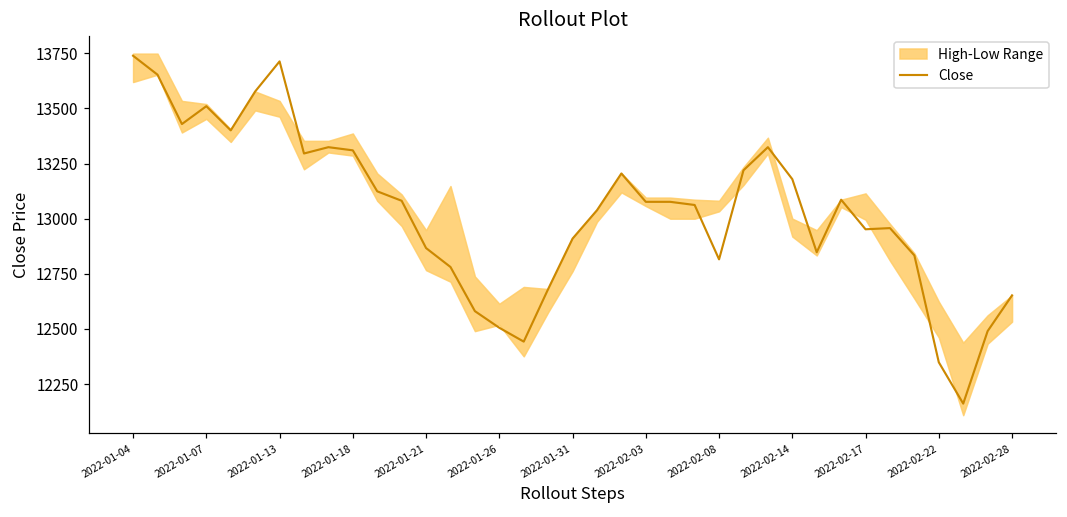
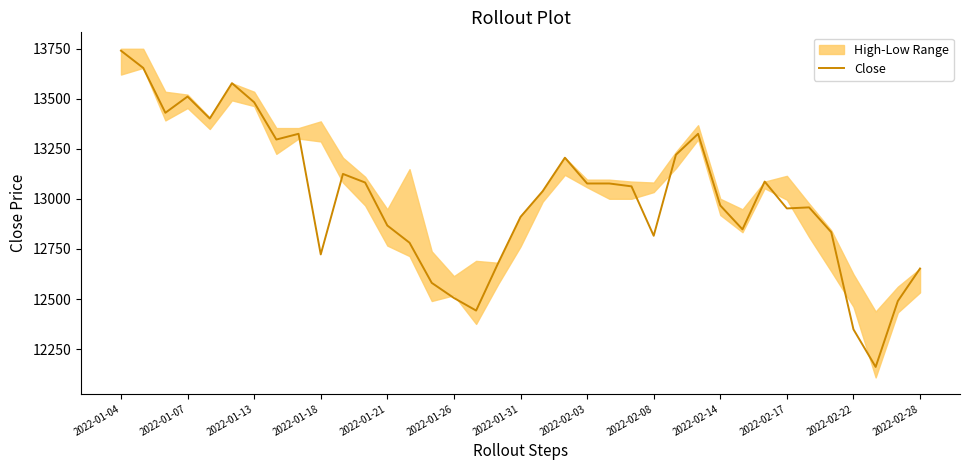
Close, 2022-01-13: 13710 -> 13480
Close, 2022-01-18: 13310 -> 12720
Close, 2022-02-14: 13180 -> 12970
